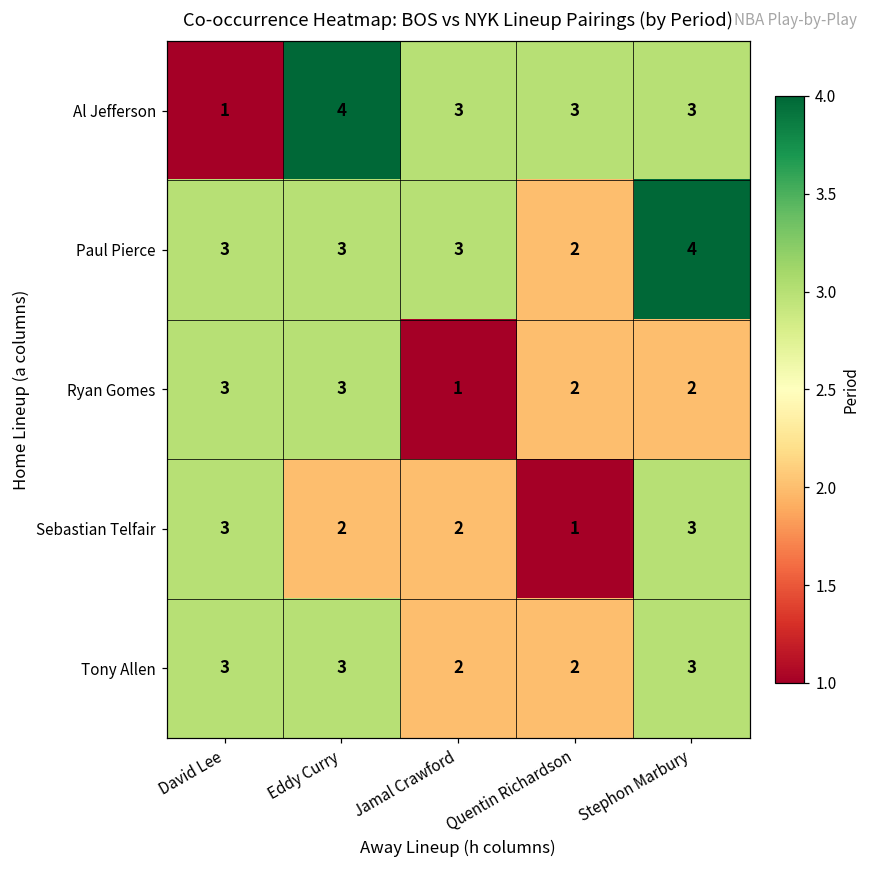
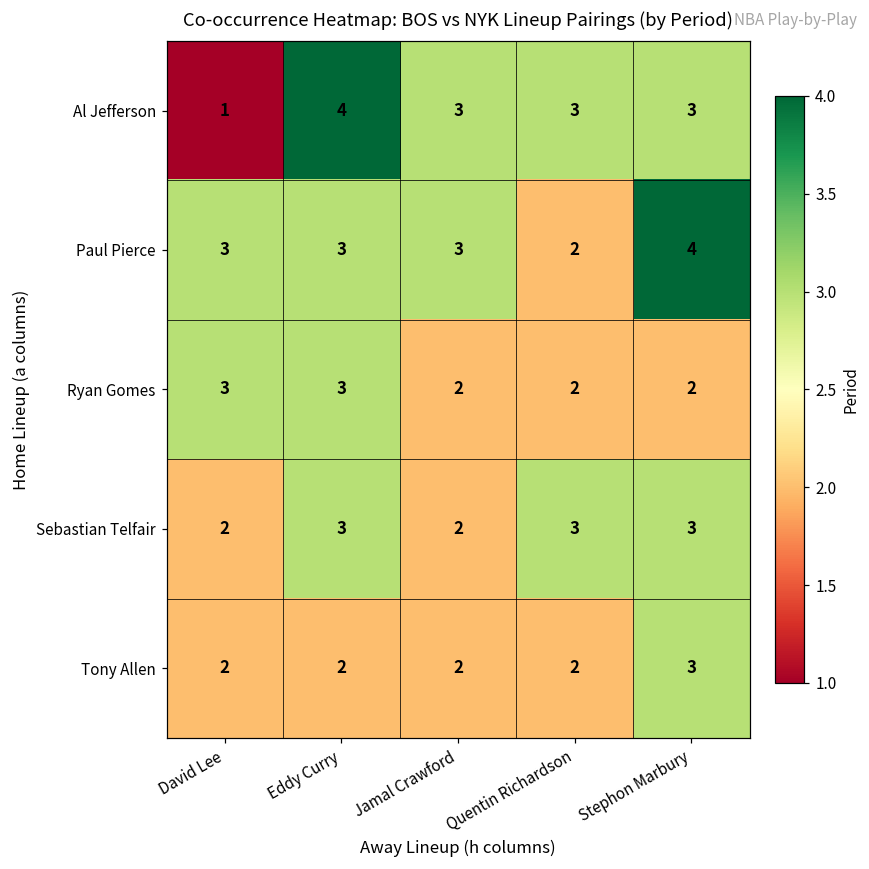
Ryan Gomes, Jamal Crawford: 1 -> 2
Sebastian Telfair, David Lee: 3 -> 2
Sebastian Telfair, Eddy Curry: 2 -> 3
Sebastian Telfair, Quentin Richardson: 1 -> 3
Tony Allen, David Lee: 3 -> 2
Tony Allen, Eddy Curry: 3 -> 2
